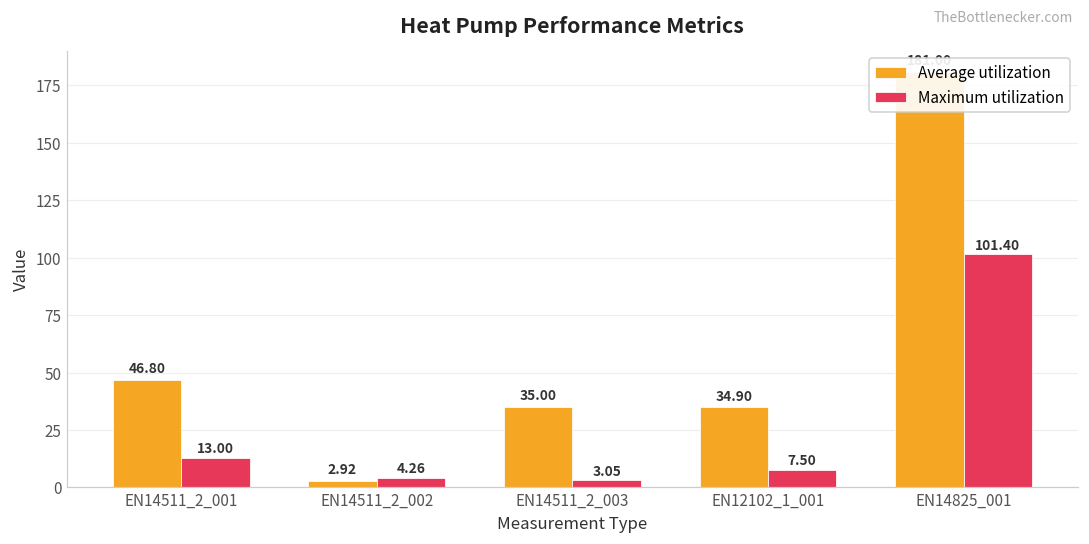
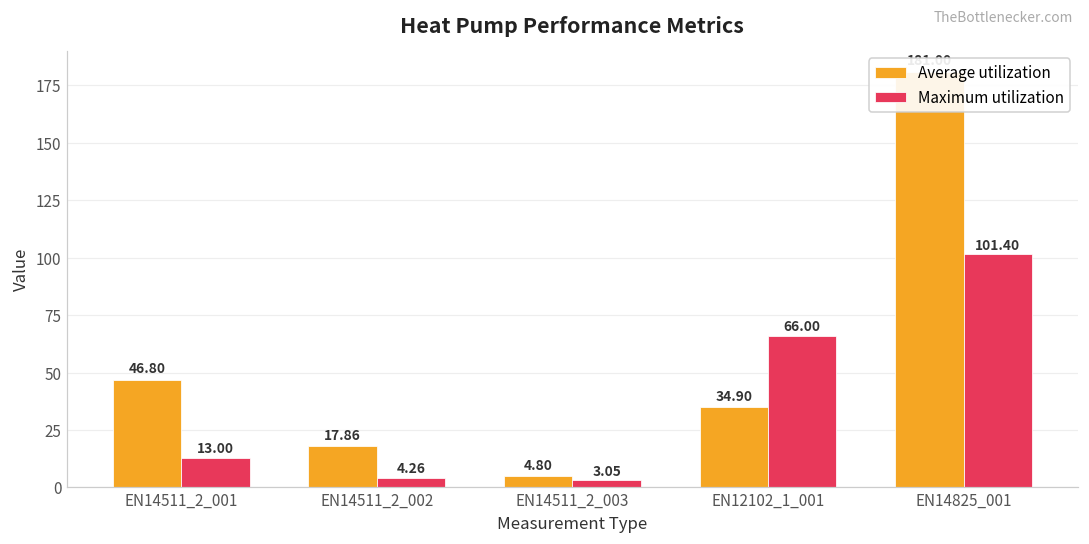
Average utilization, EN14511_2_002: 2.92 -> 17.86
Average utilization, EN14511_2_003: 35.00 -> 4.80
Maximum utilization, EN12102_1_001: 7.50 -> 66.00
